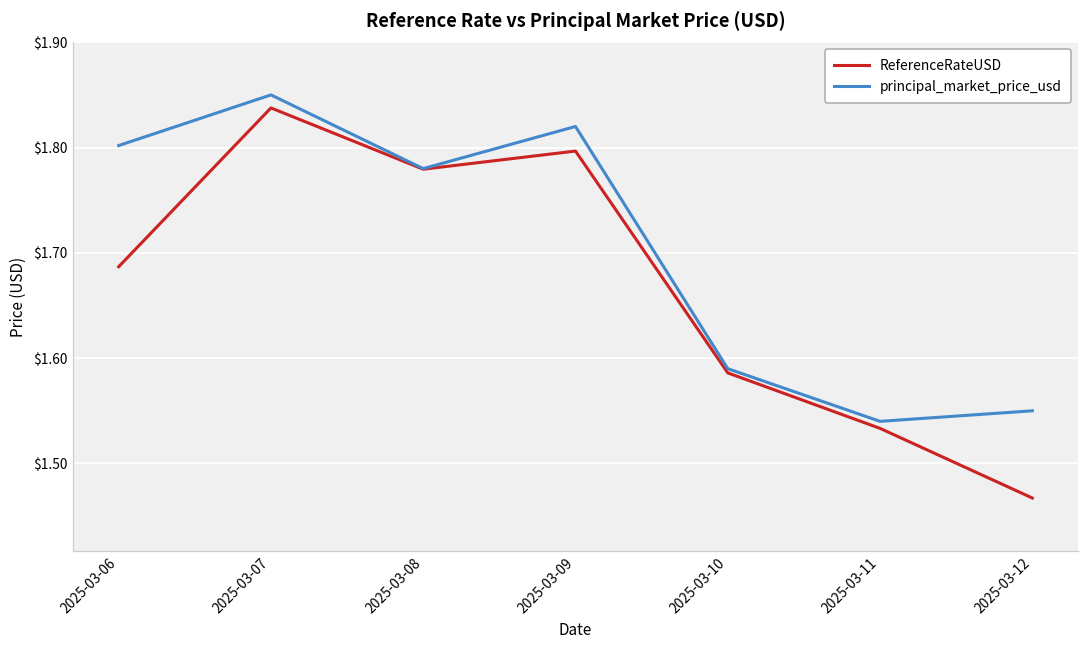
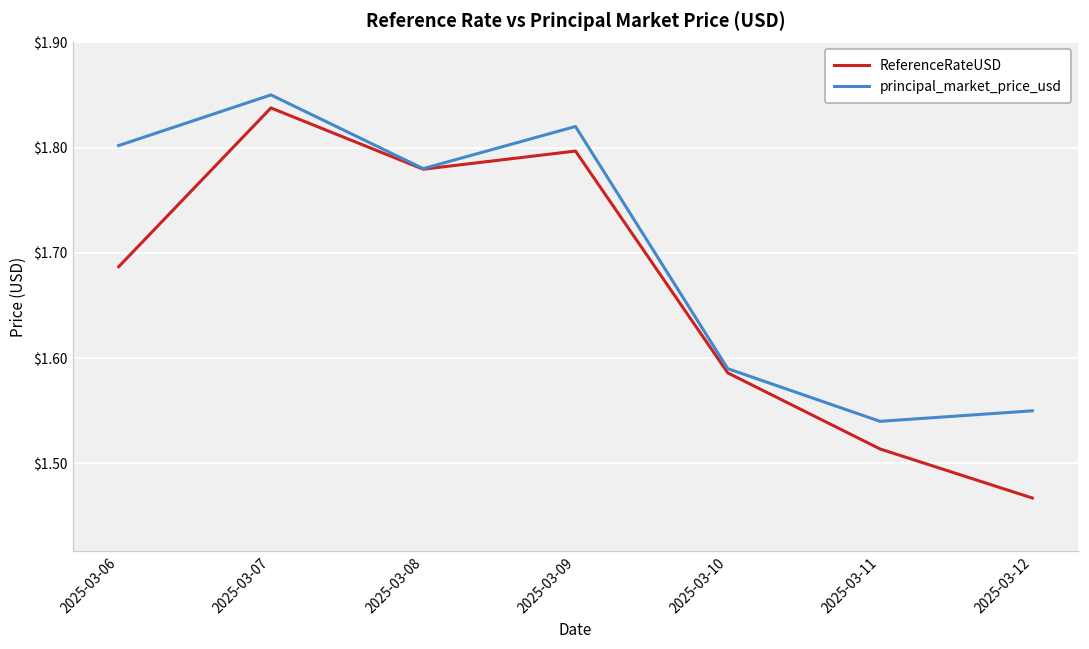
ReferenceRateUSD, 2025-03-11: $1.53 -> $1.51
